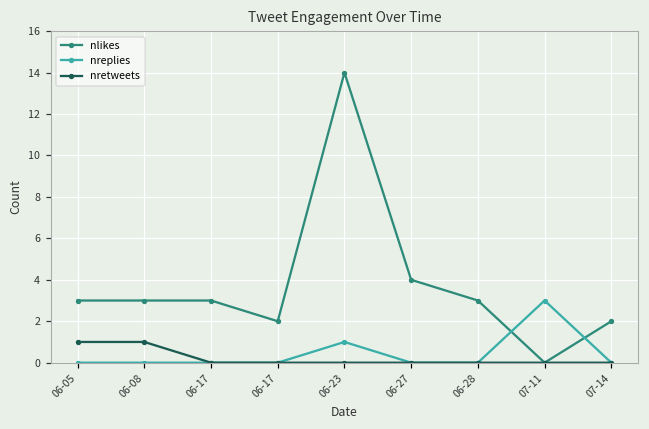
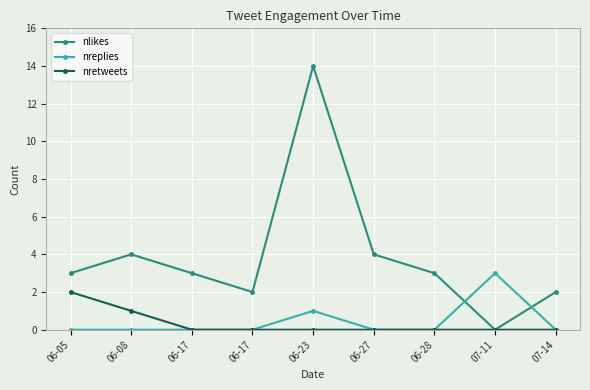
nretweets, 06-05: 1 -> 2
nlikes, 06-08: 3 -> 4
